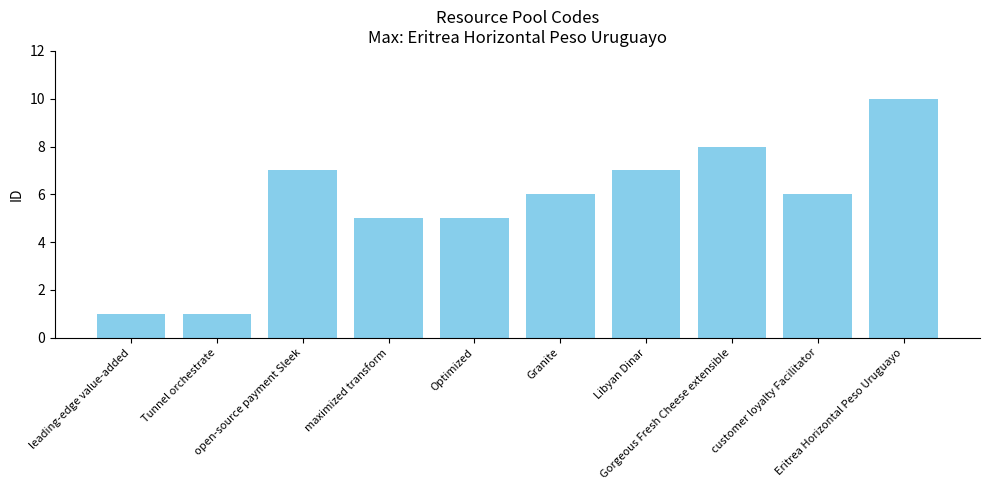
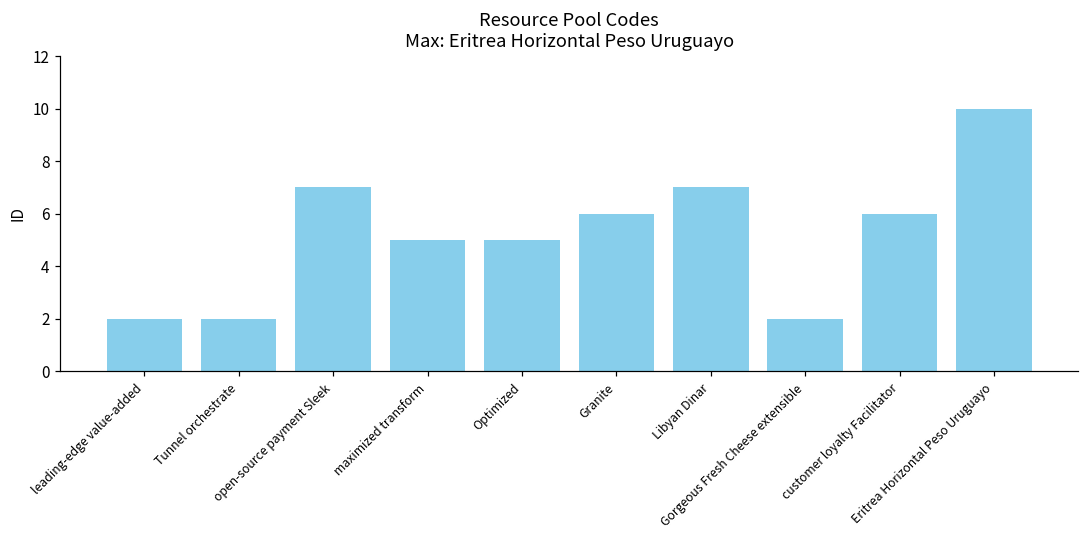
leading-edge value-added: 1 -> 2
Tunnel orchestrate: 1 -> 2
Gorgeous Fresh Cheese extensible: 8 -> 2
